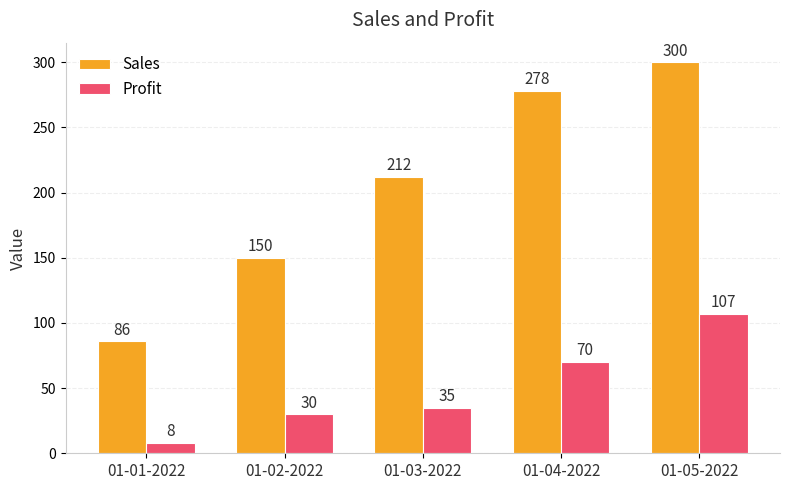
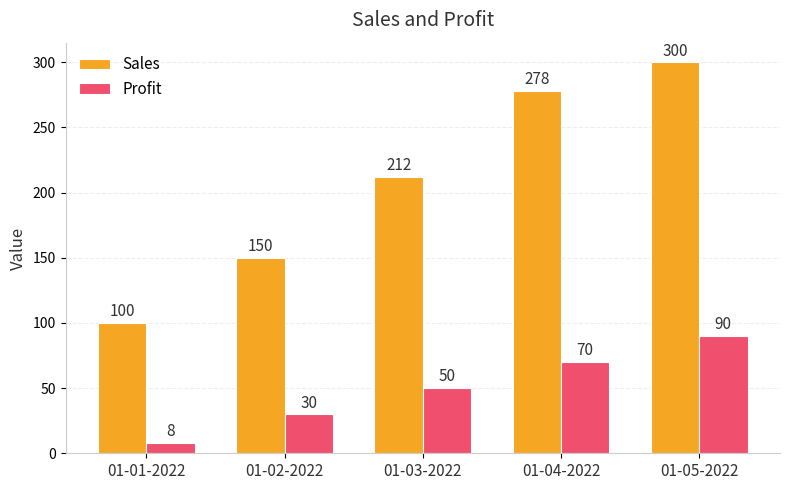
Sales, 01-01-2022: 86 -> 100
Profit, 01-03-2022: 35 -> 50
Profit, 01-05-2022: 107 -> 90
